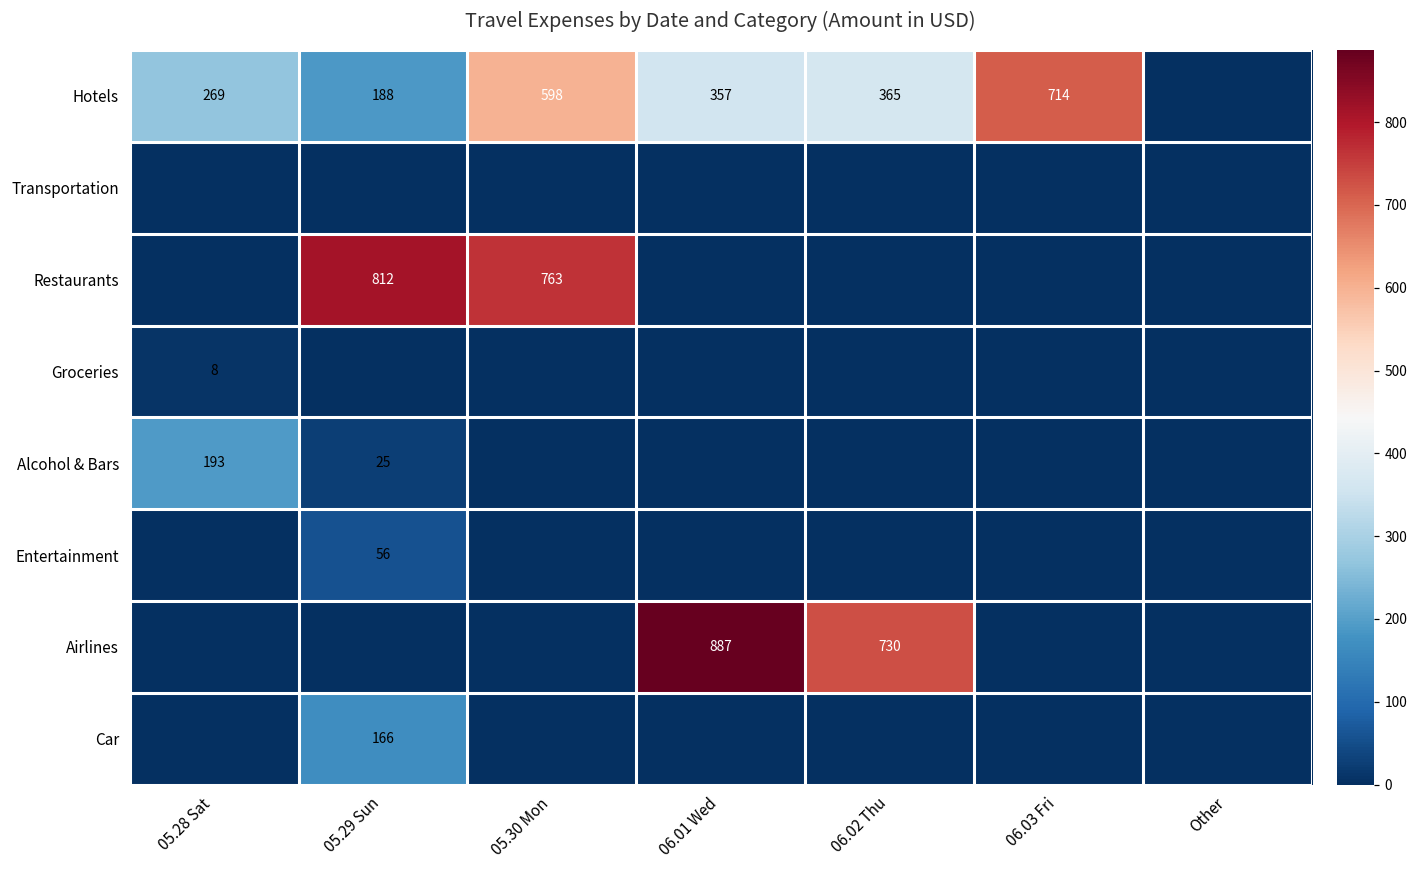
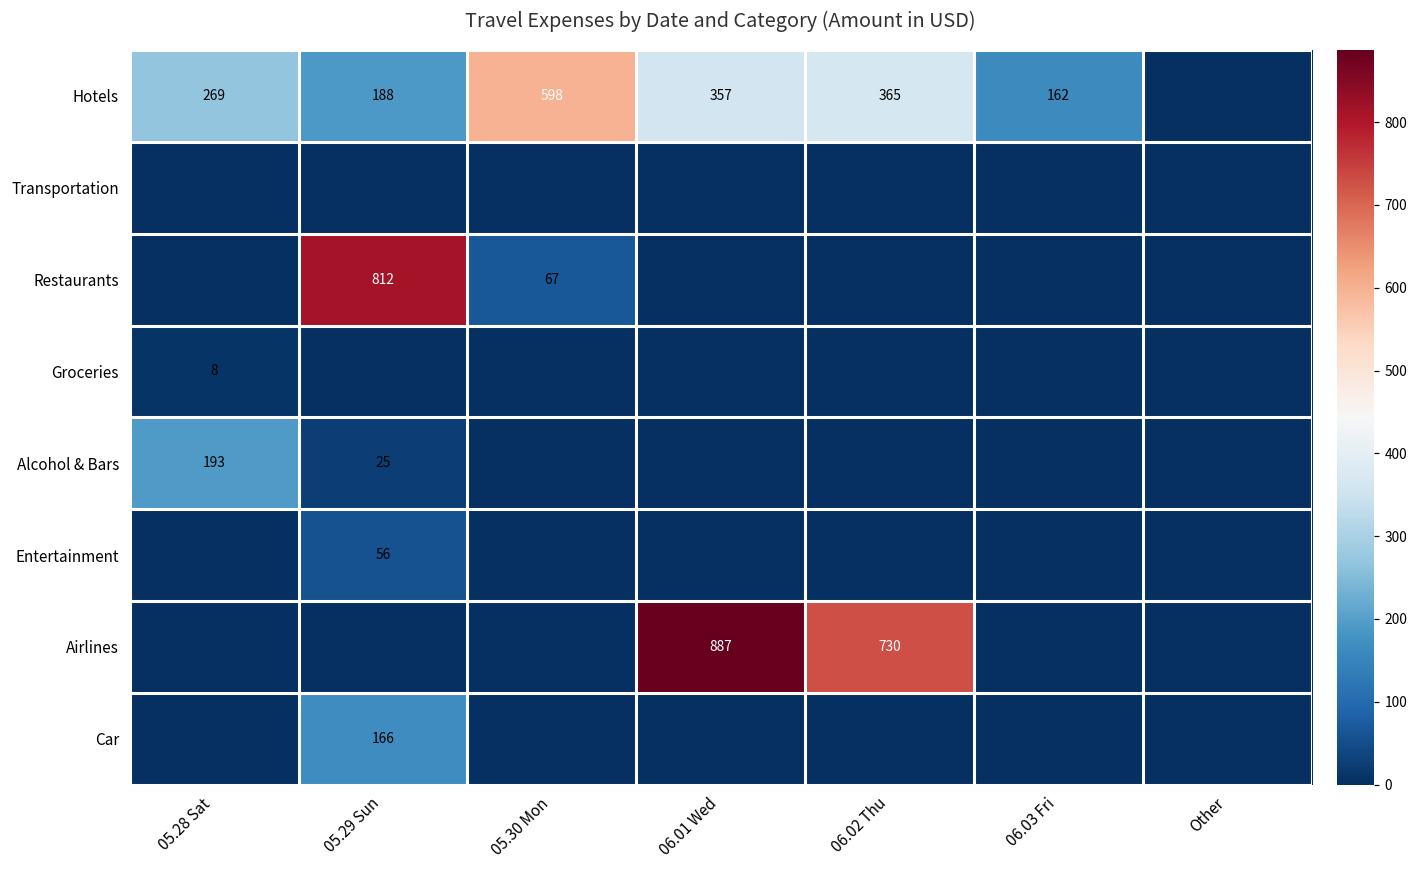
Hotels, 06.03 Fri: 714 -> 162
Restaurants, 05.30 Mon: 763 -> 67
